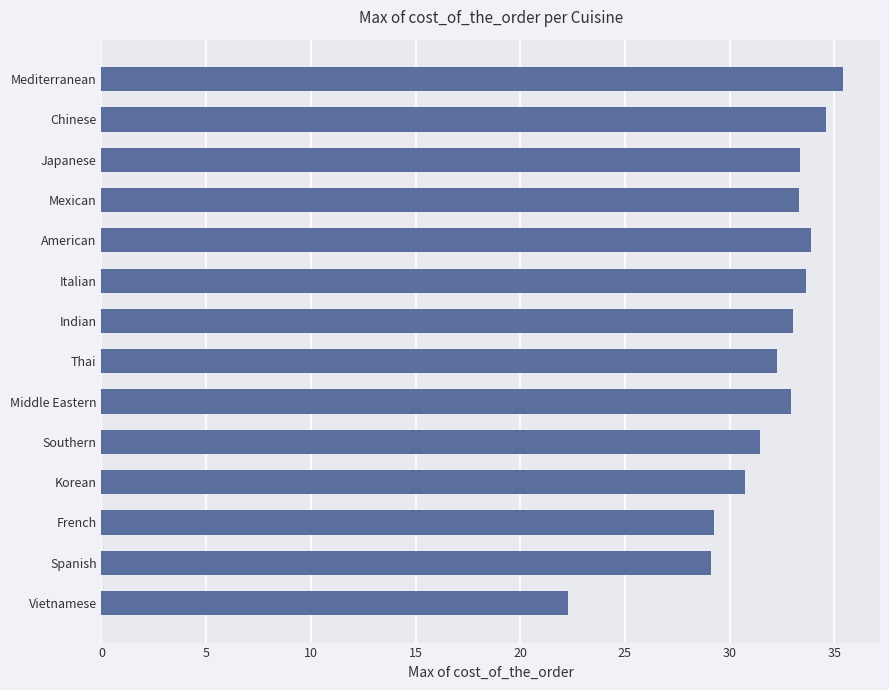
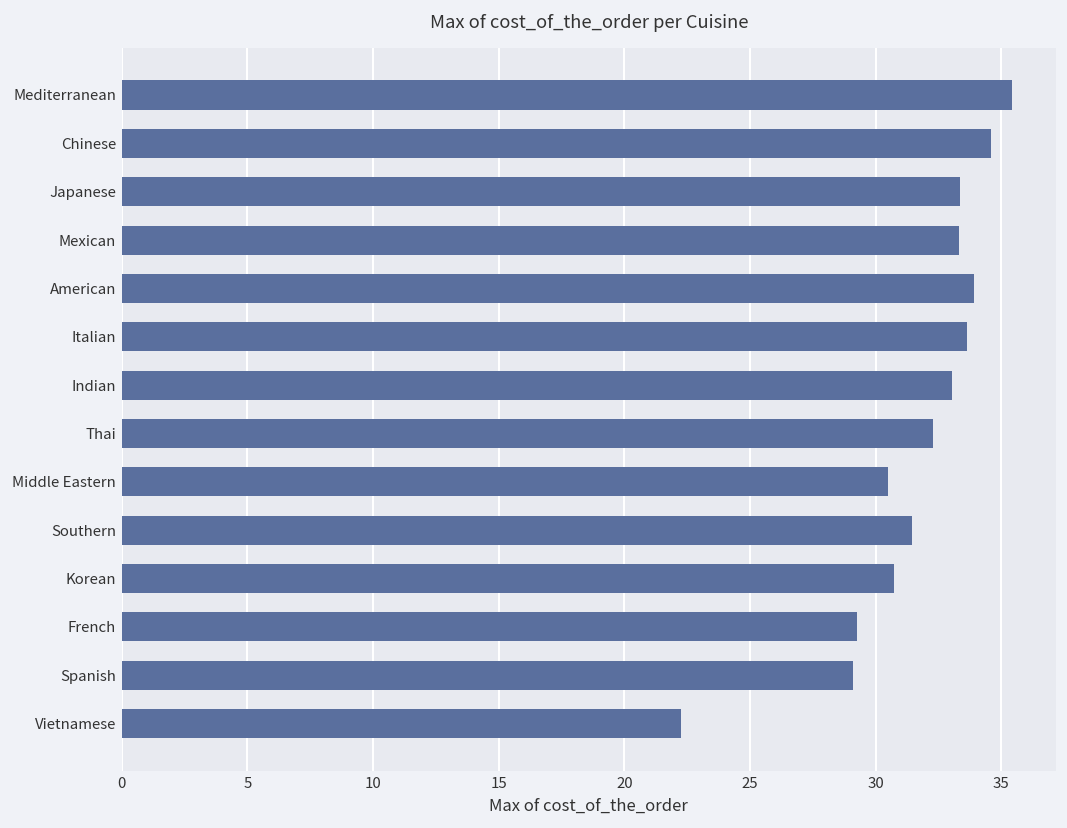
Middle Eastern: 32.9 -> 30.5
